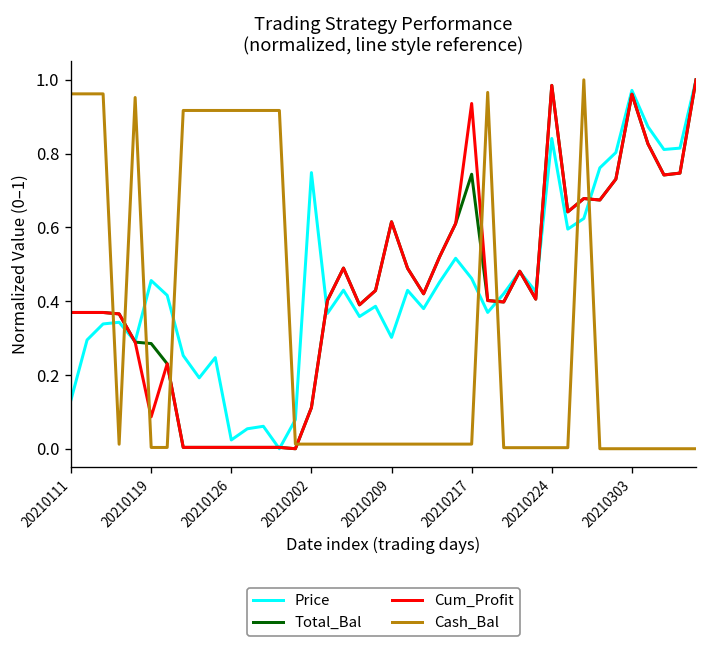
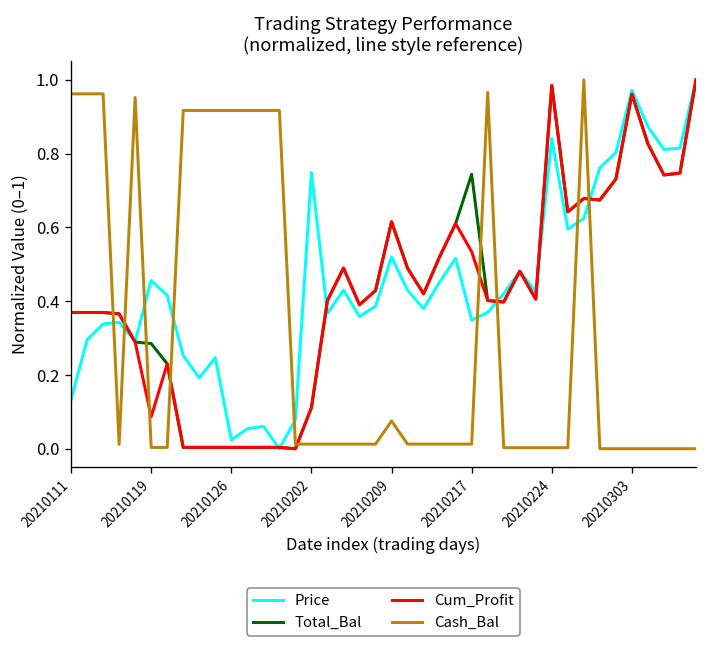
Price, 20210209: 0.30 -> 0.52
Cash_Bal, 20210209: 0.01 -> 0.08
Price, 20210217: 0.46 -> 0.35
Cum_Profit, 20210217: 0.94 -> 0.53
